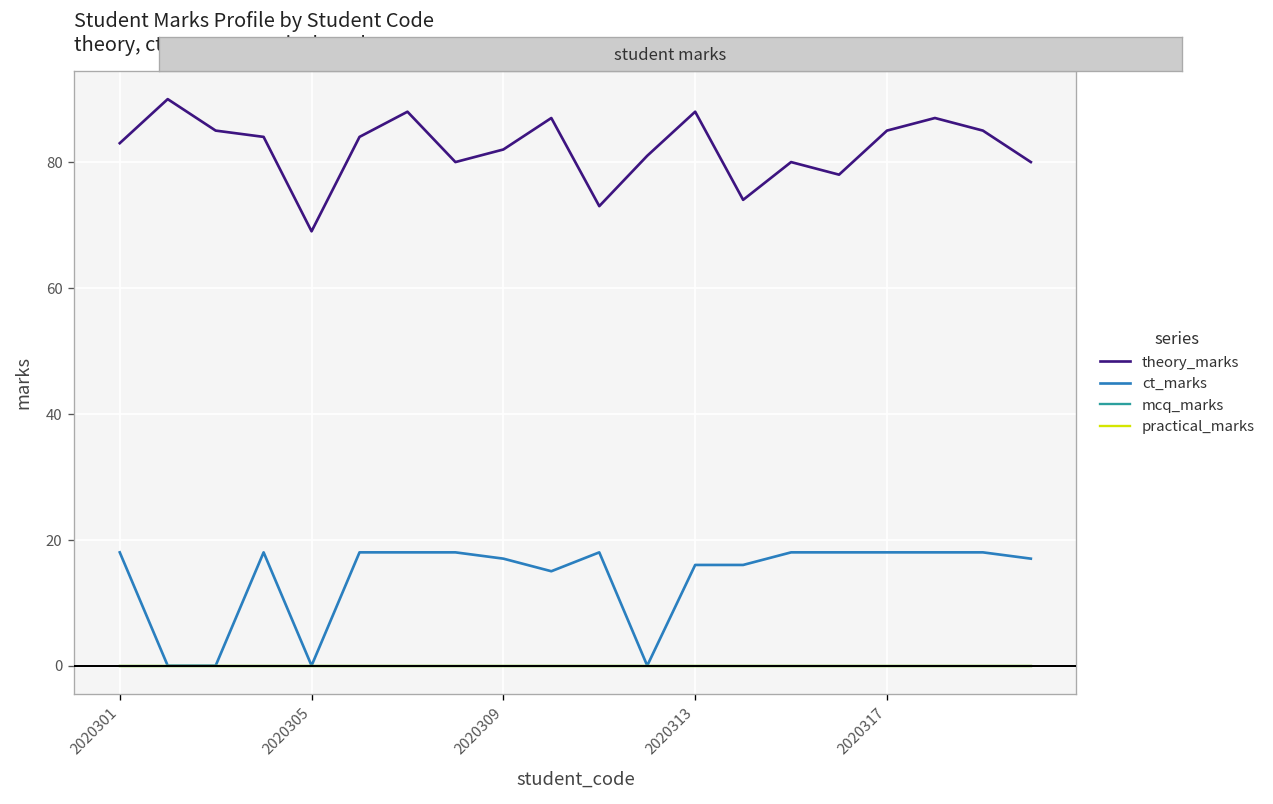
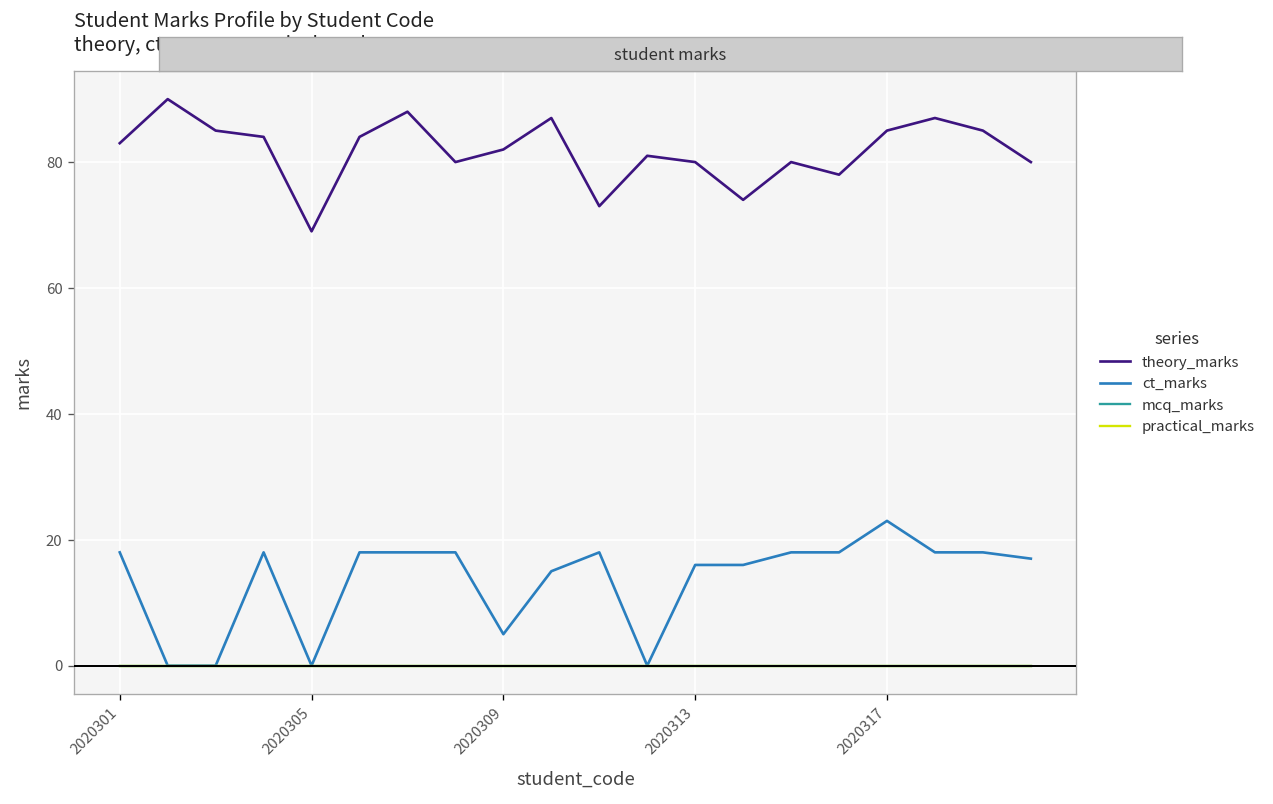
ct_marks, 2020309: 17 -> 5
theory_marks, 2020313: 88 -> 80
ct_marks, 2020317: 18 -> 23
